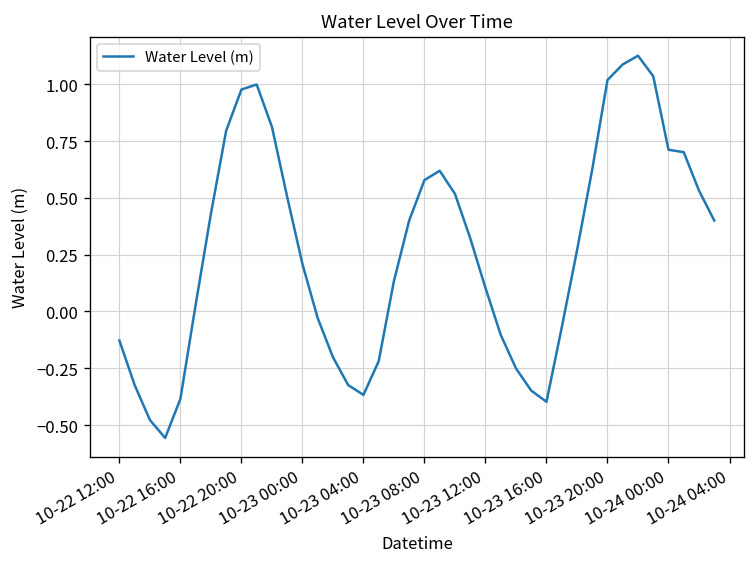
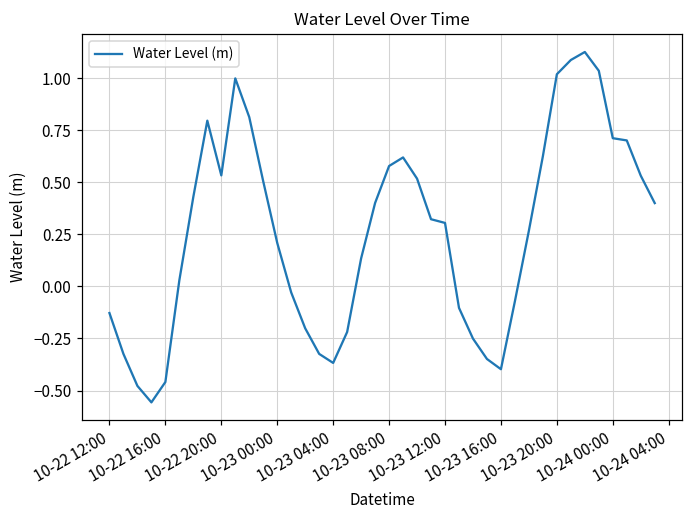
10-22 16:00: -0.38 -> -0.46
10-22 20:00: 0.98 -> 0.53
10-23 12:00: 0.10 -> 0.30
